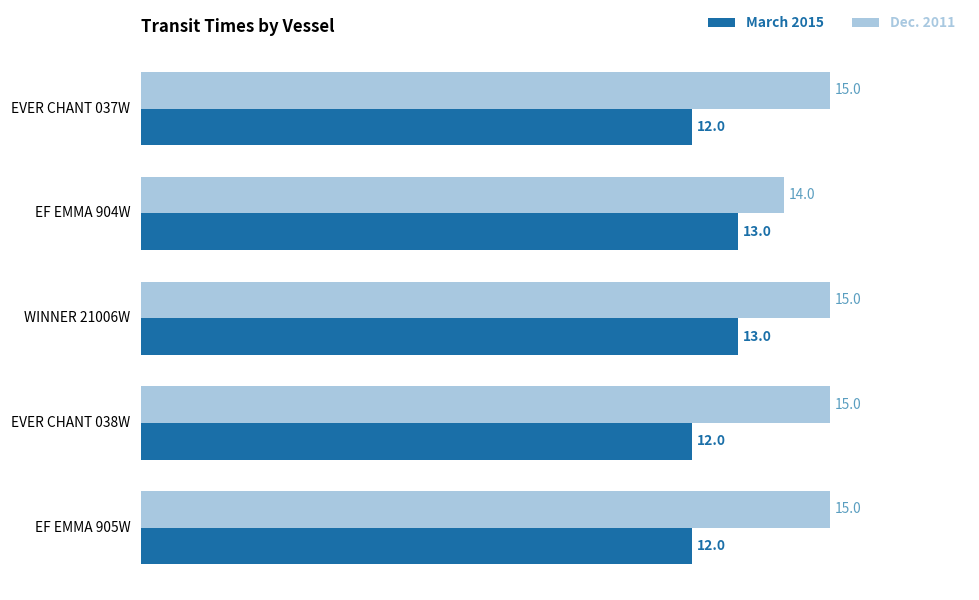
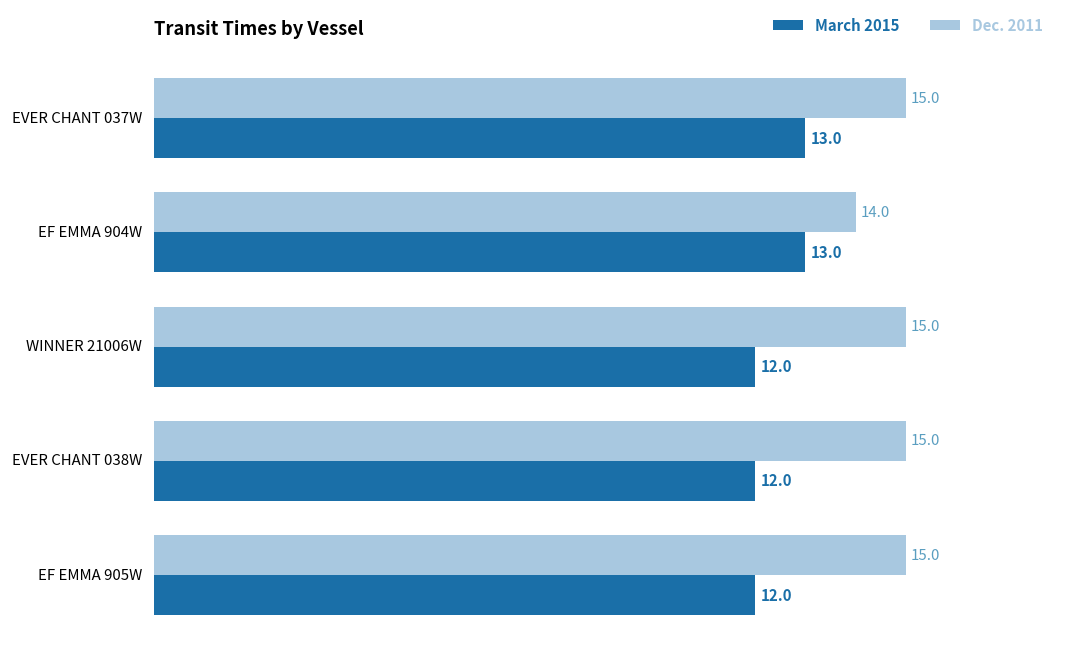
March 2015, EVER CHANT 037W: 12.0 -> 13.0
March 2015, WINNER 21006W: 13.0 -> 12.0
